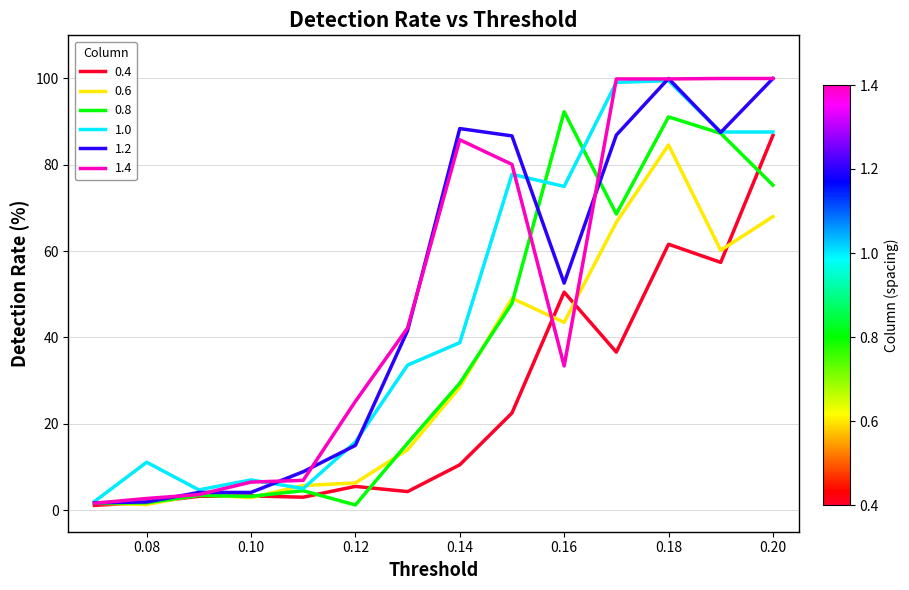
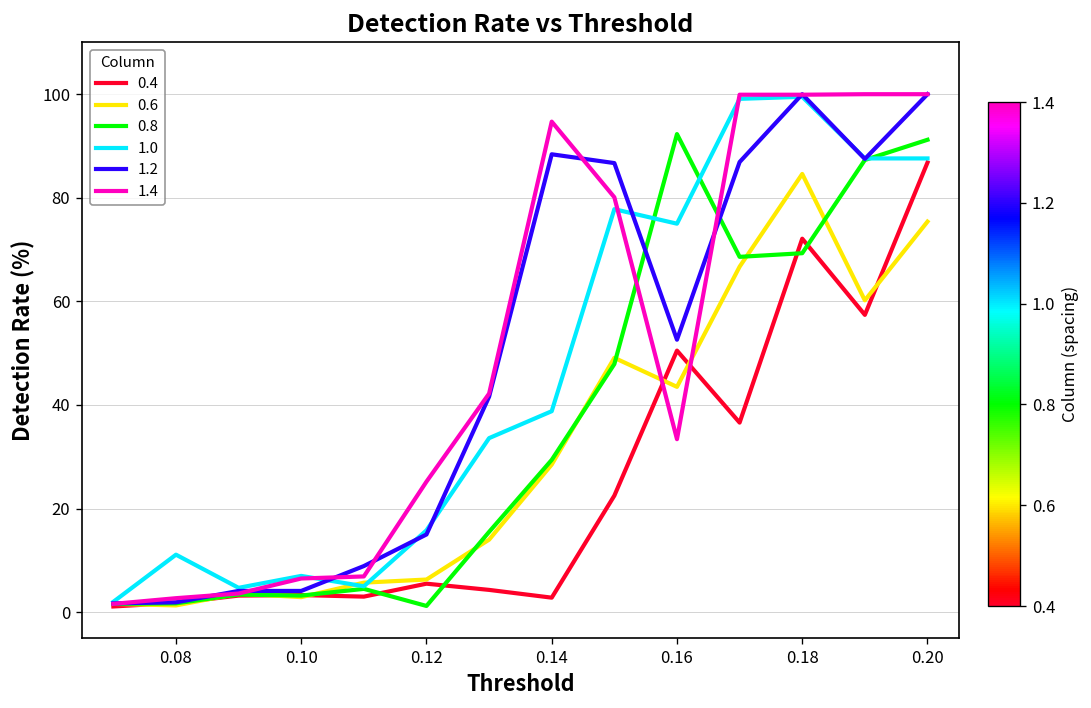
0.4, 0.14: 11 -> 3
1.4, 0.14: 86 -> 95
0.4, 0.18: 62 -> 72
0.8, 0.18: 91 -> 69
0.6, 0.20: 68 -> 75
0.8, 0.20: 75 -> 91
